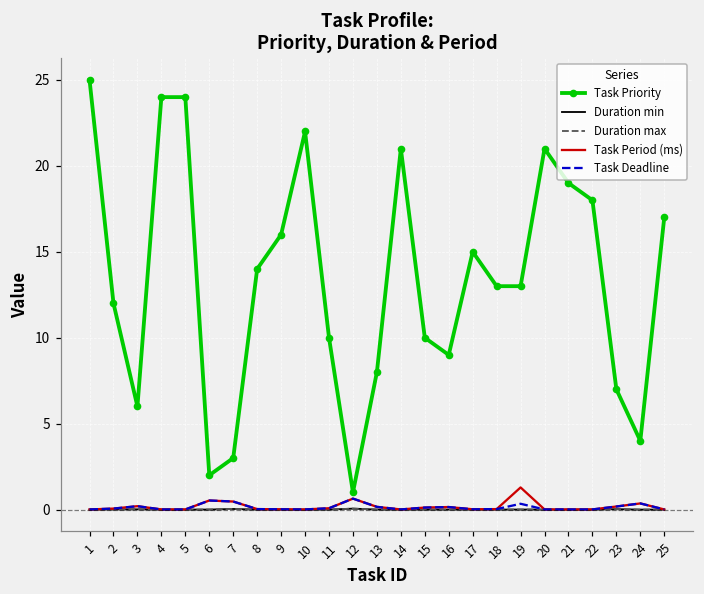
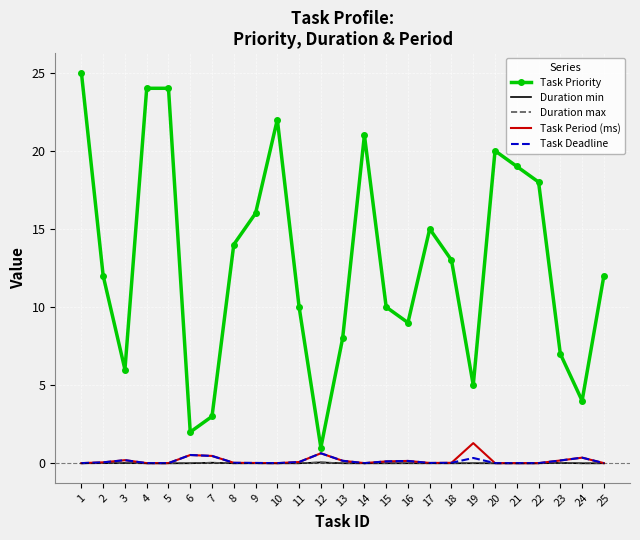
Task Priority, 19: 13 -> 5
Task Priority, 20: 21 -> 20
Task Priority, 25: 17 -> 12
